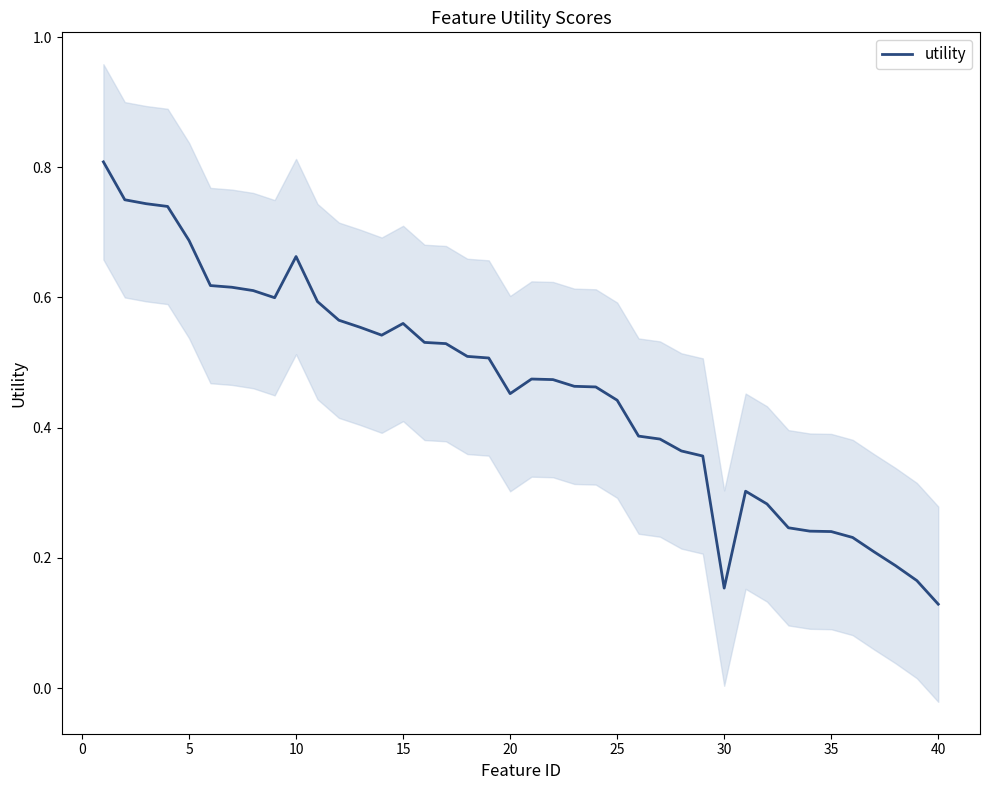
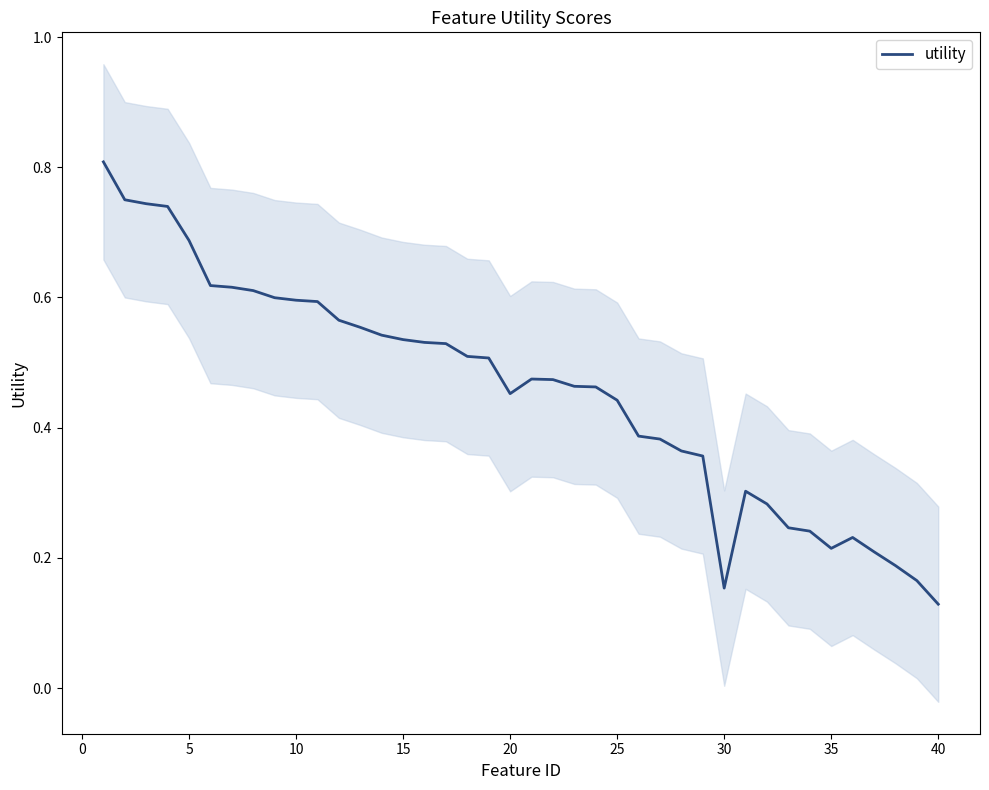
utility, 10: 0.66 -> 0.60
utility, 15: 0.56 -> 0.54
utility, 35: 0.24 -> 0.21
